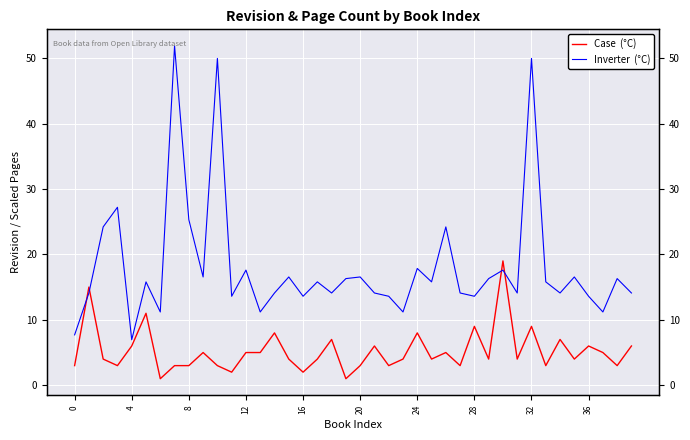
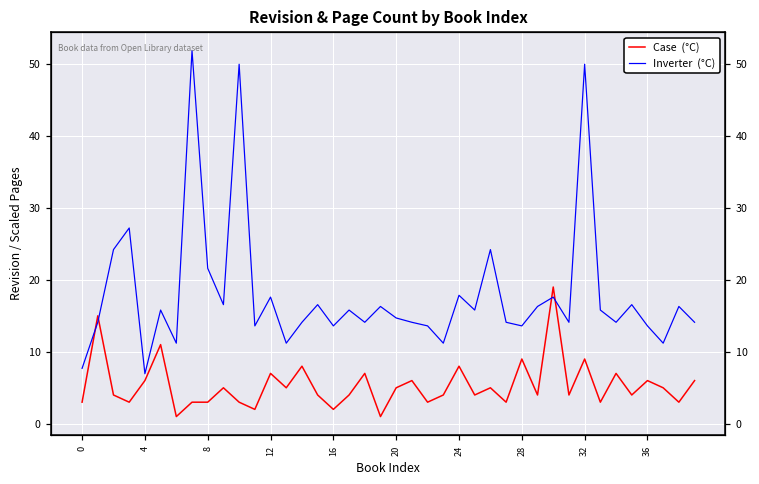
Inverter (°C), 8: 25 -> 22
Case (°C), 12: 5 -> 7
Case (°C), 20: 3 -> 5
Inverter (°C), 20: 17 -> 15
